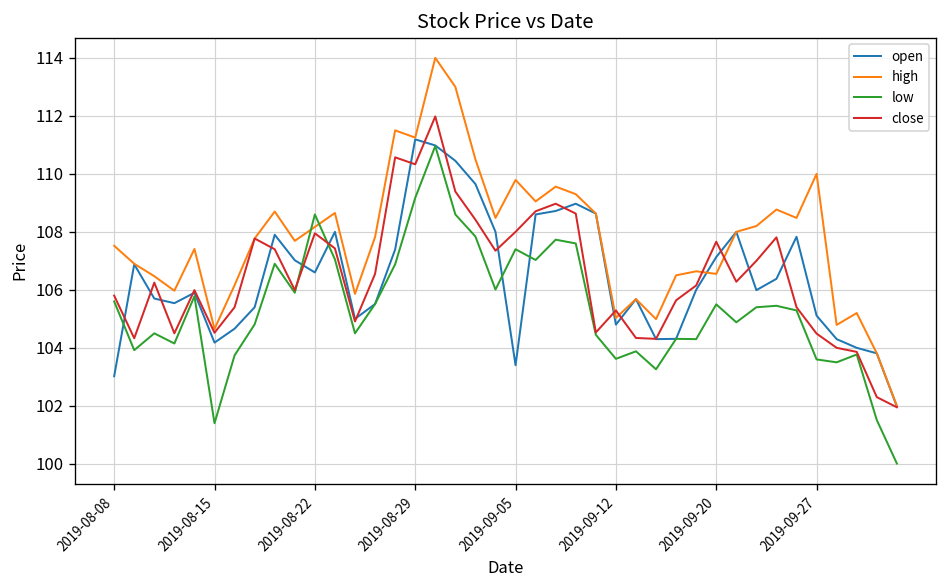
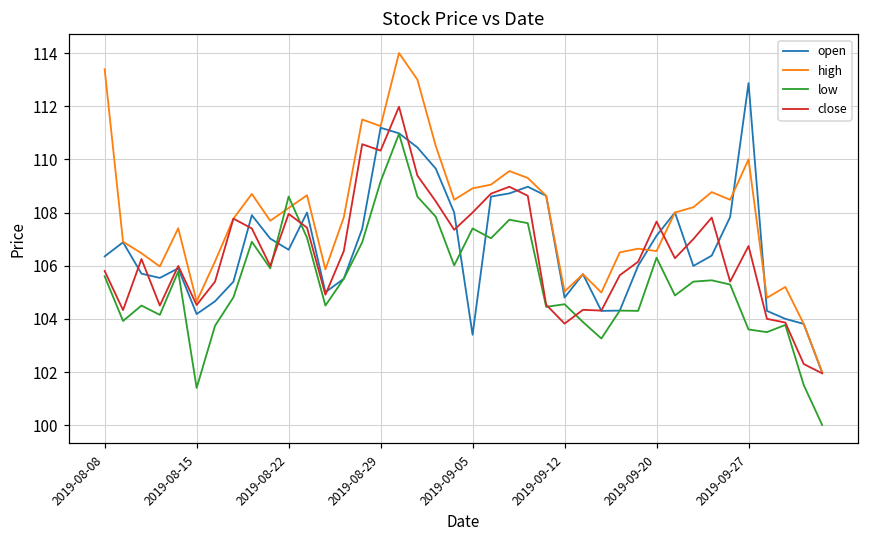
open, 2019-08-08: 103.0 -> 106.4
high, 2019-08-08: 107.5 -> 113.4
high, 2019-09-05: 109.8 -> 108.9
low, 2019-09-12: 103.6 -> 104.6
close, 2019-09-12: 105.3 -> 103.8
low, 2019-09-20: 105.5 -> 106.3
open, 2019-09-27: 105.1 -> 112.9
close, 2019-09-27: 104.5 -> 106.7
